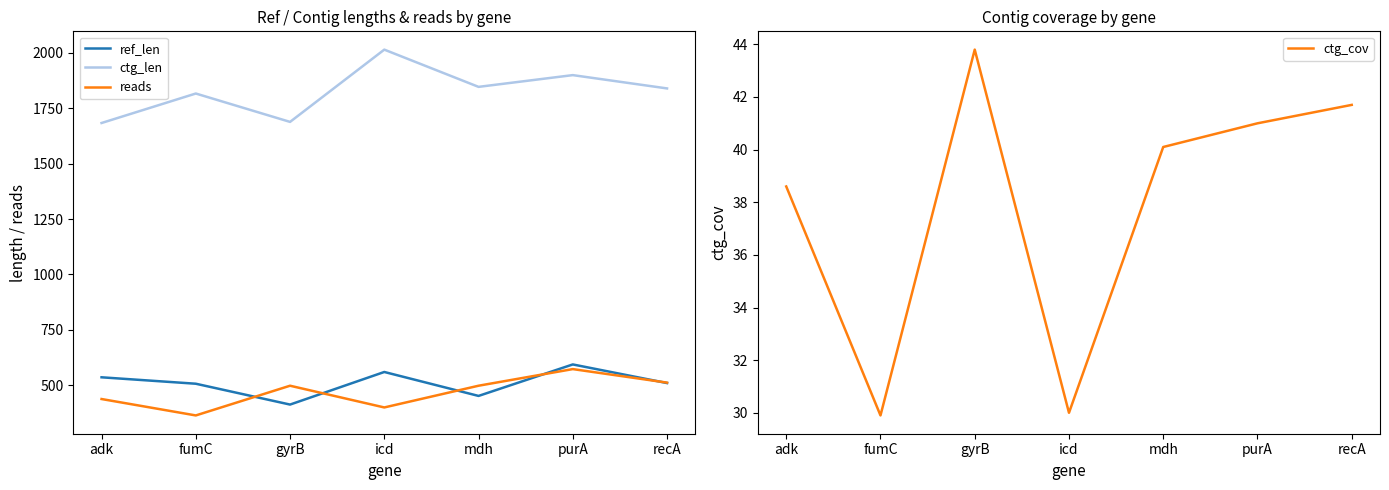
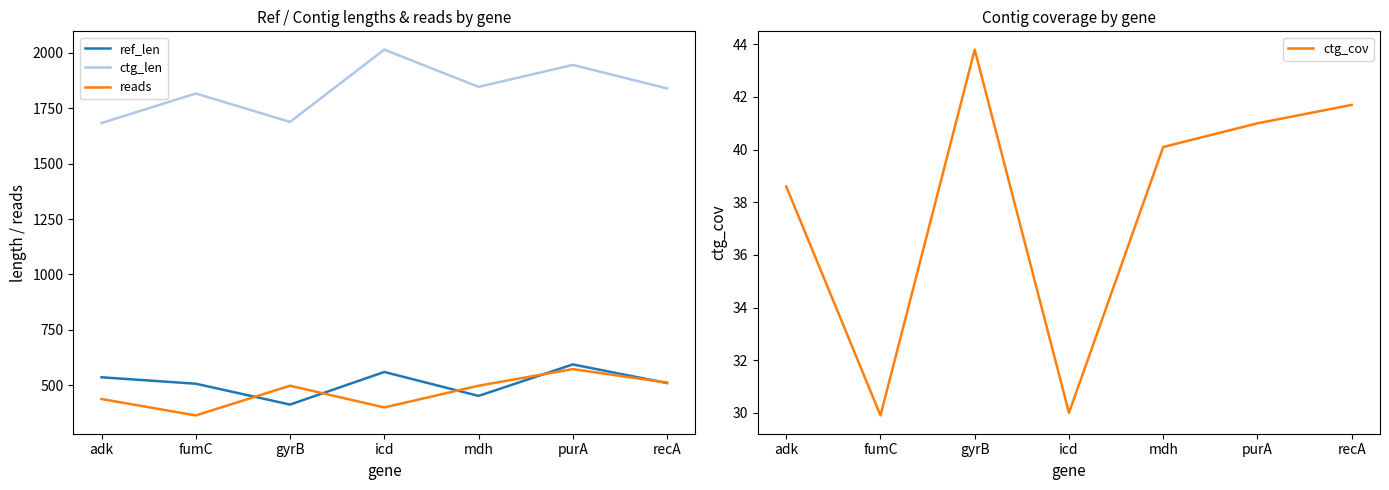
Ref / Contig lengths & reads by gene, ctg_len, purA: 1900 -> 1950
